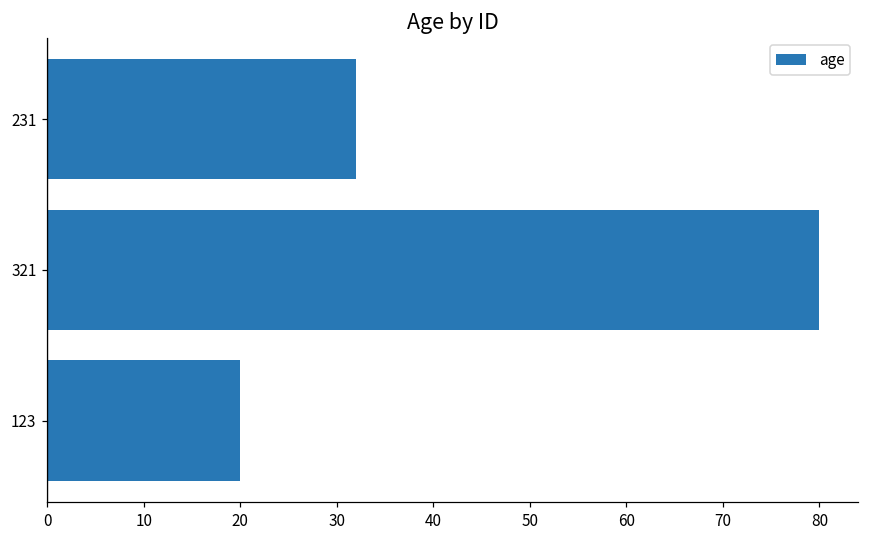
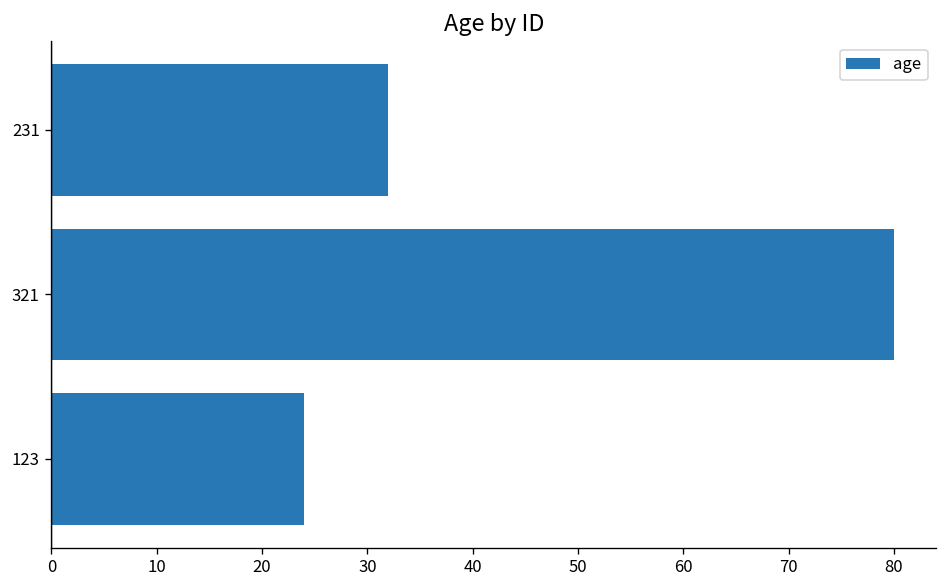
123: 20 -> 24
